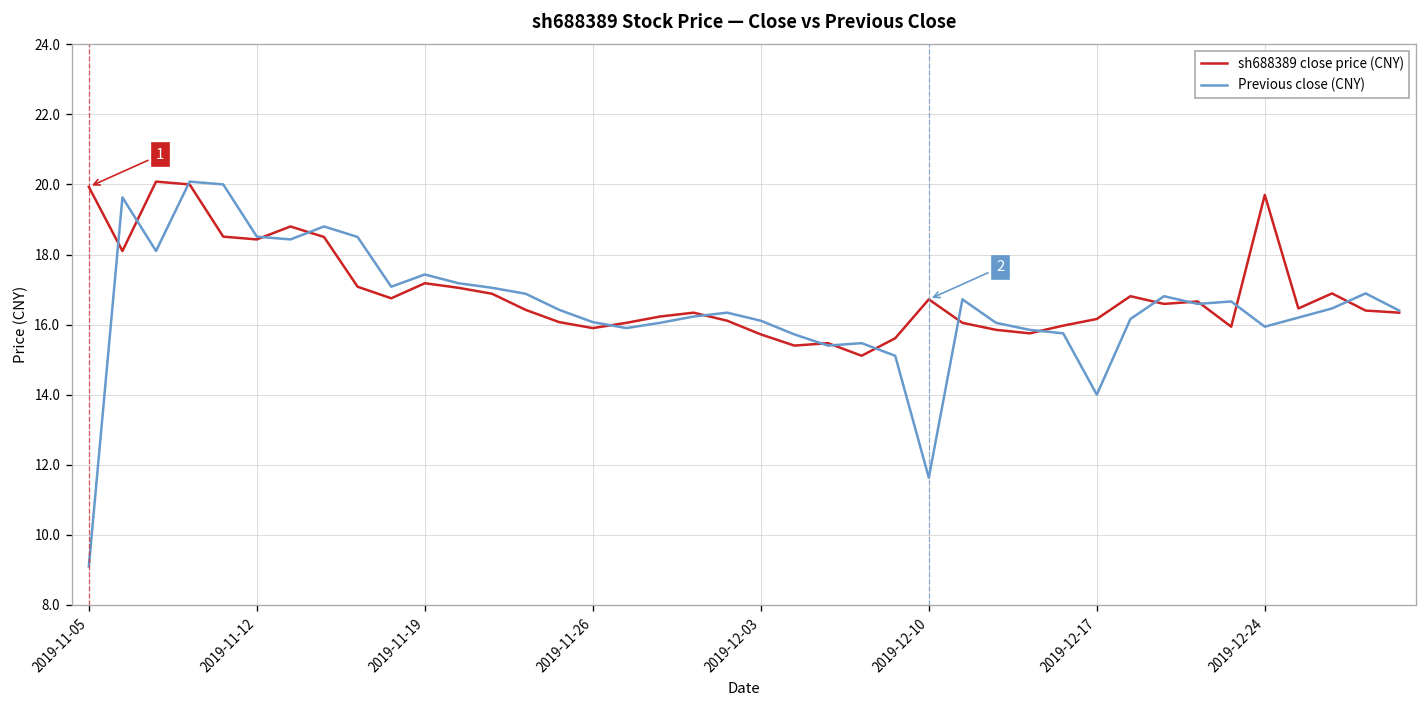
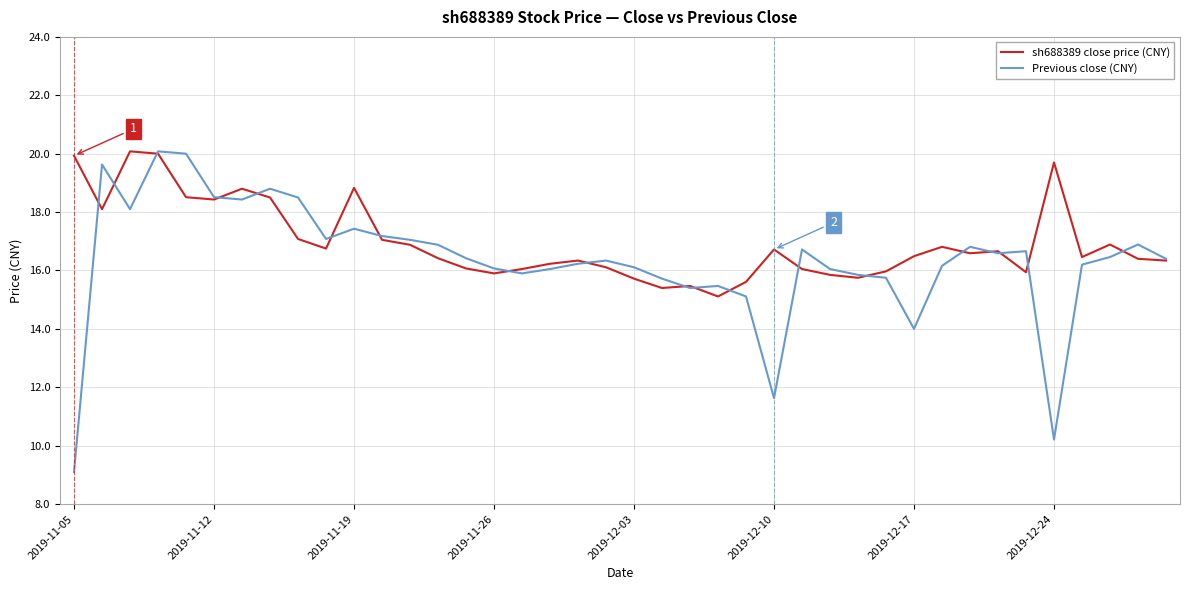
sh688389 close price (CNY), 2019-11-19: 17.2 -> 18.8
sh688389 close price (CNY), 2019-12-17: 16.2 -> 16.5
Previous close (CNY), 2019-12-24: 15.9 -> 10.2
